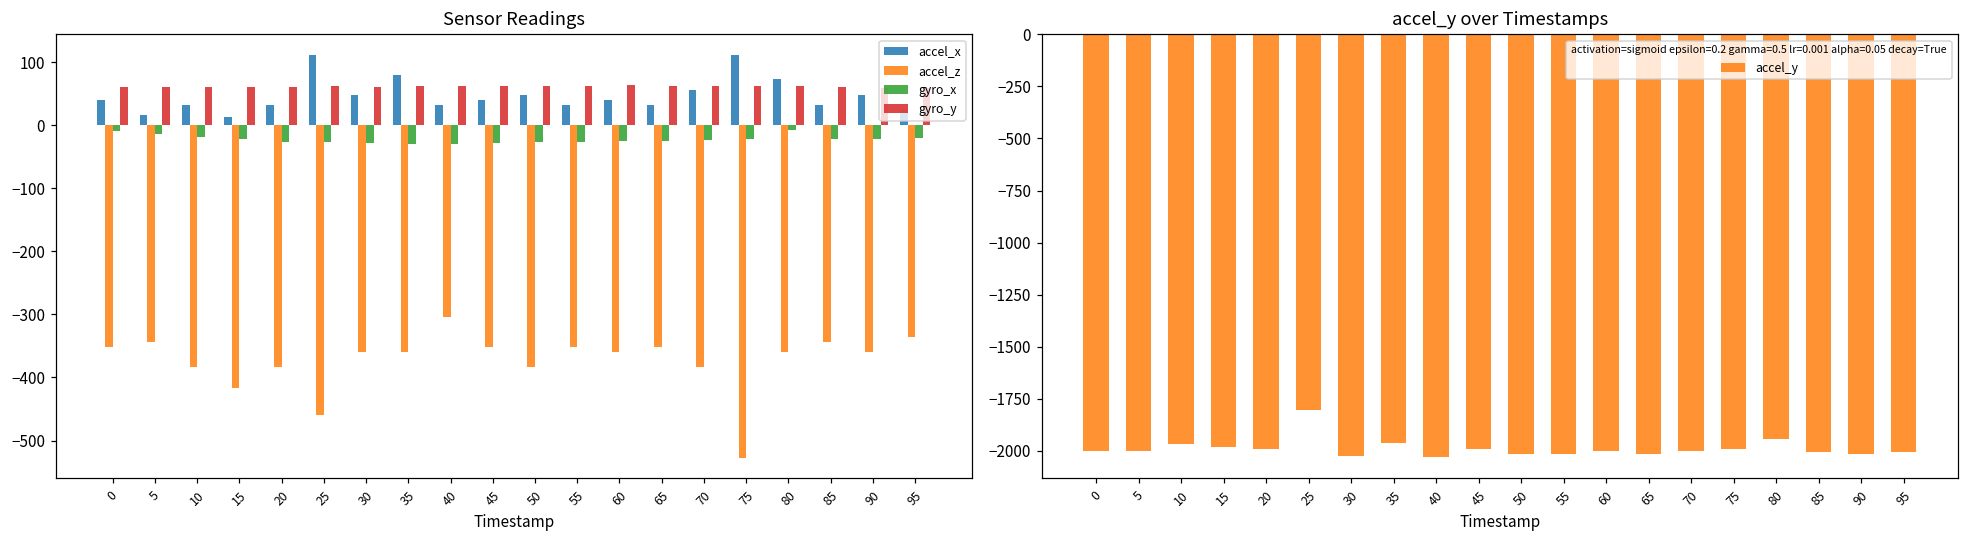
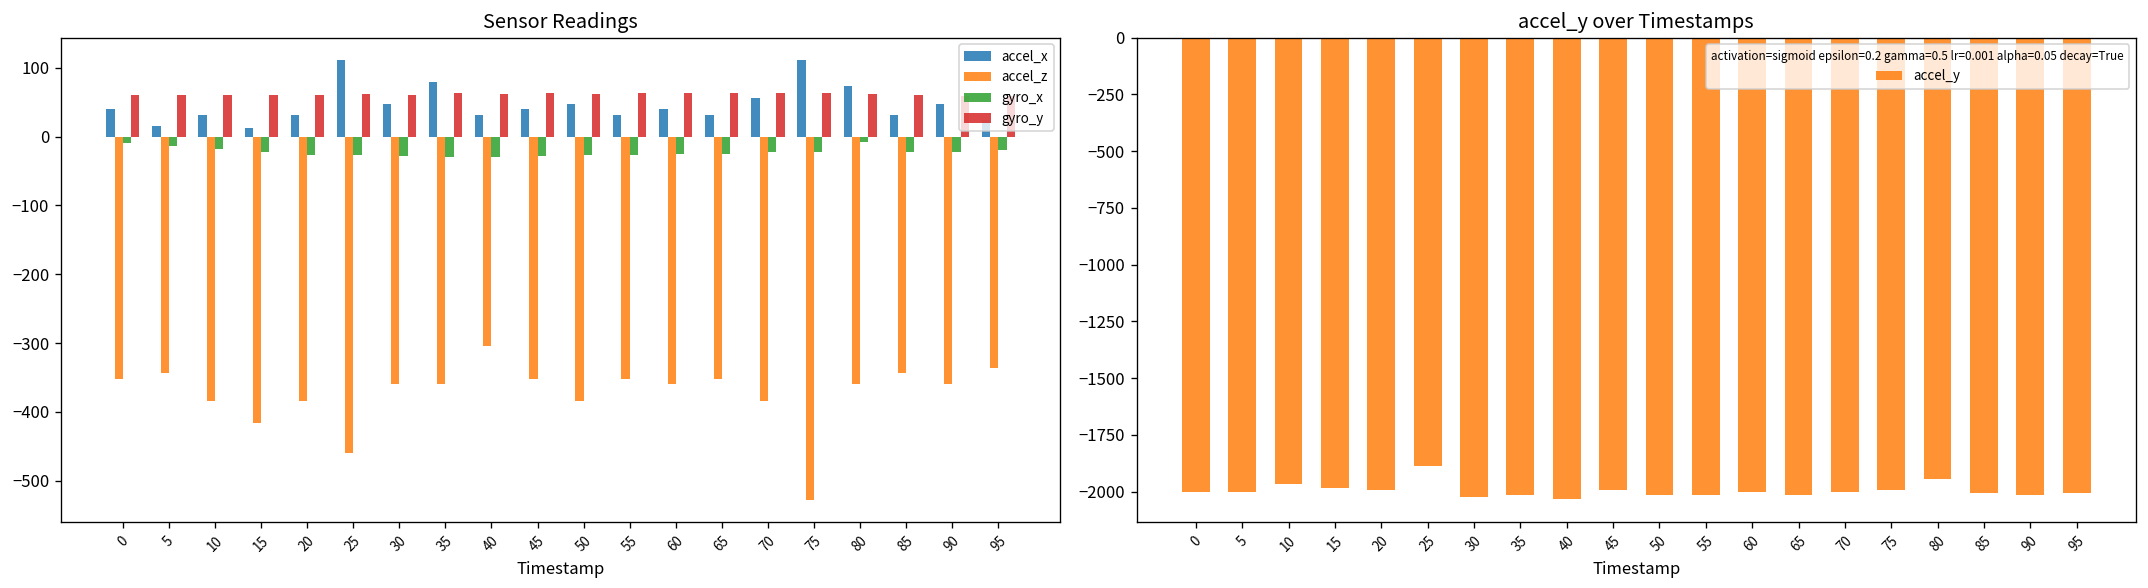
accel_y over Timestamps, 25: -1800 -> -1890
accel_y over Timestamps, 35: -1960 -> -2020
